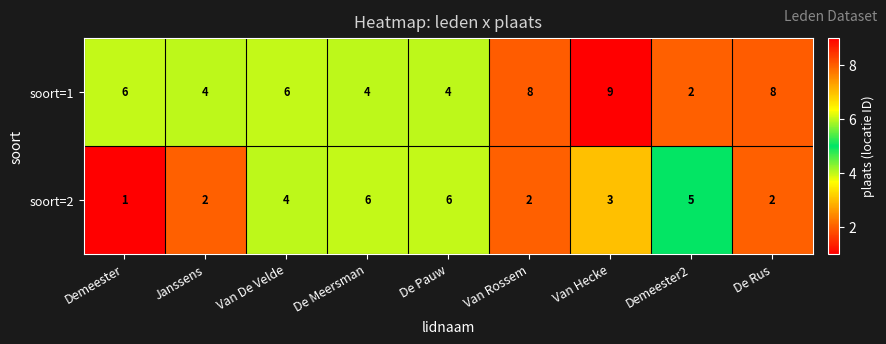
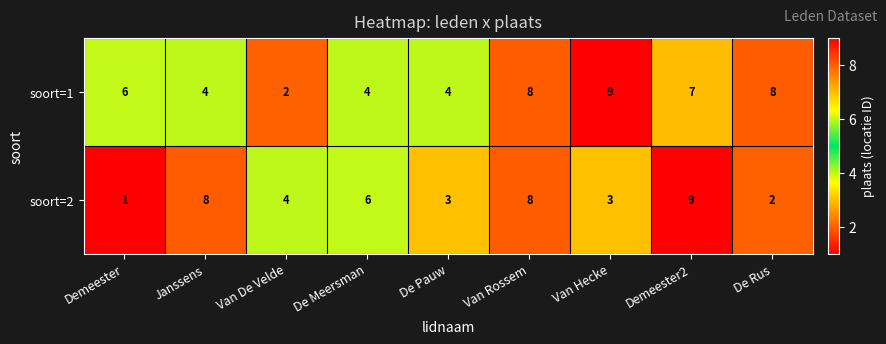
soort=1, Van De Velde: 6 -> 2
soort=1, Demeester2: 2 -> 7
soort=2, Janssens: 2 -> 8
soort=2, De Pauw: 6 -> 3
soort=2, Van Rossem: 2 -> 8
soort=2, Demeester2: 5 -> 9
